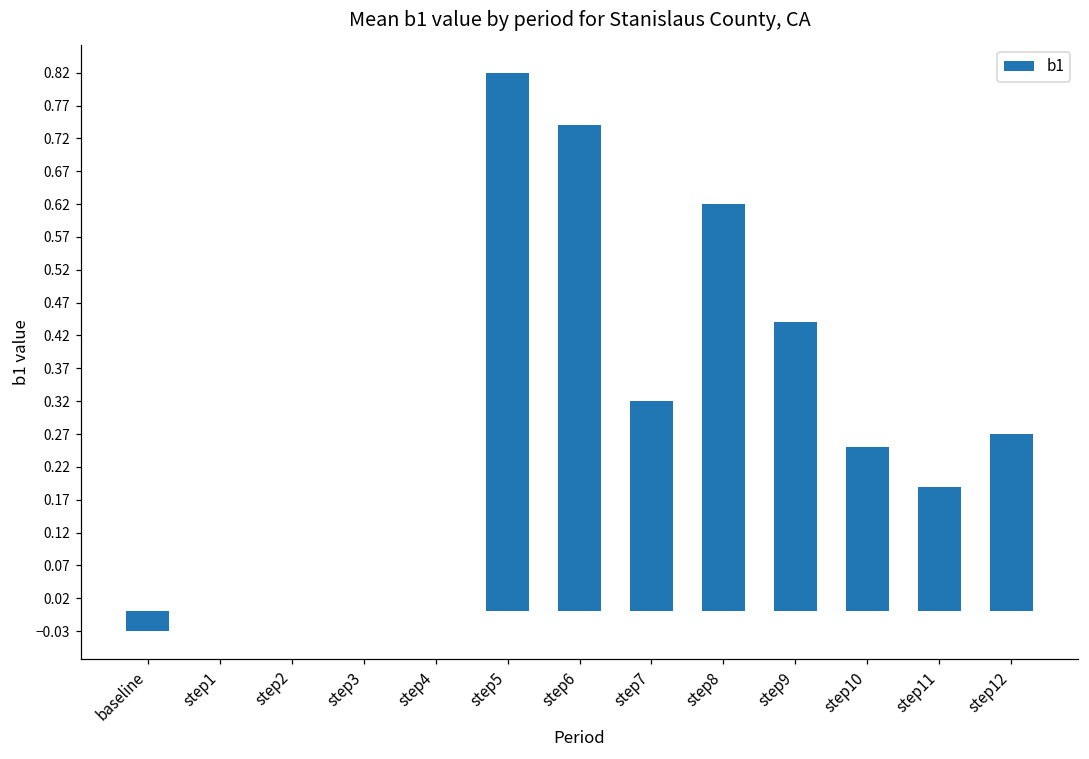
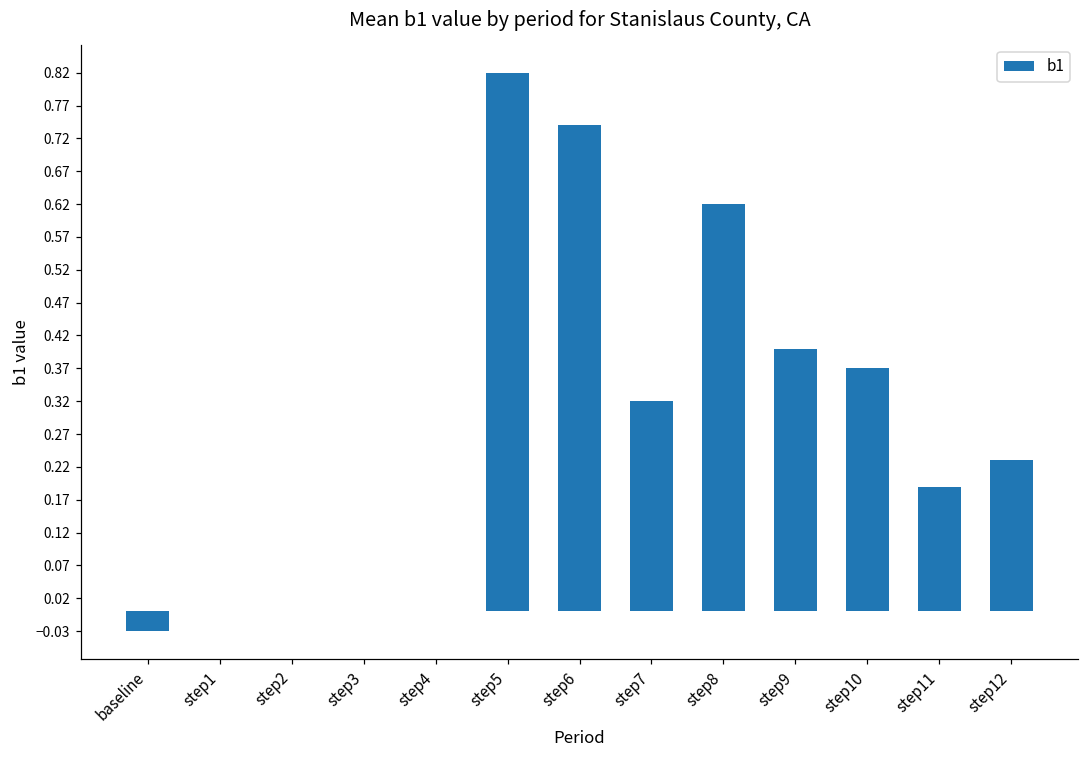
step9: 0.44 -> 0.40
step10: 0.25 -> 0.37
step12: 0.27 -> 0.23
